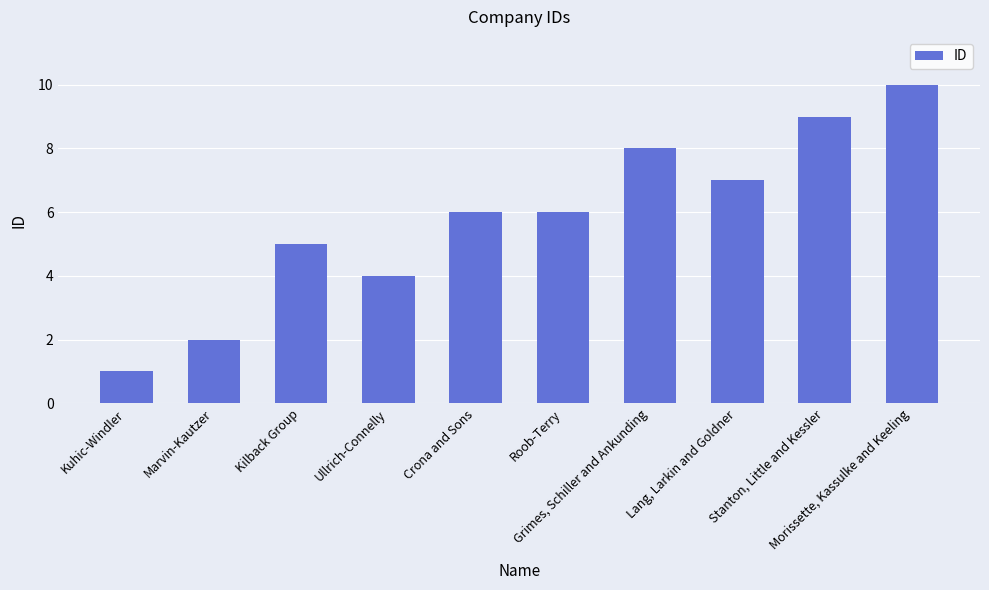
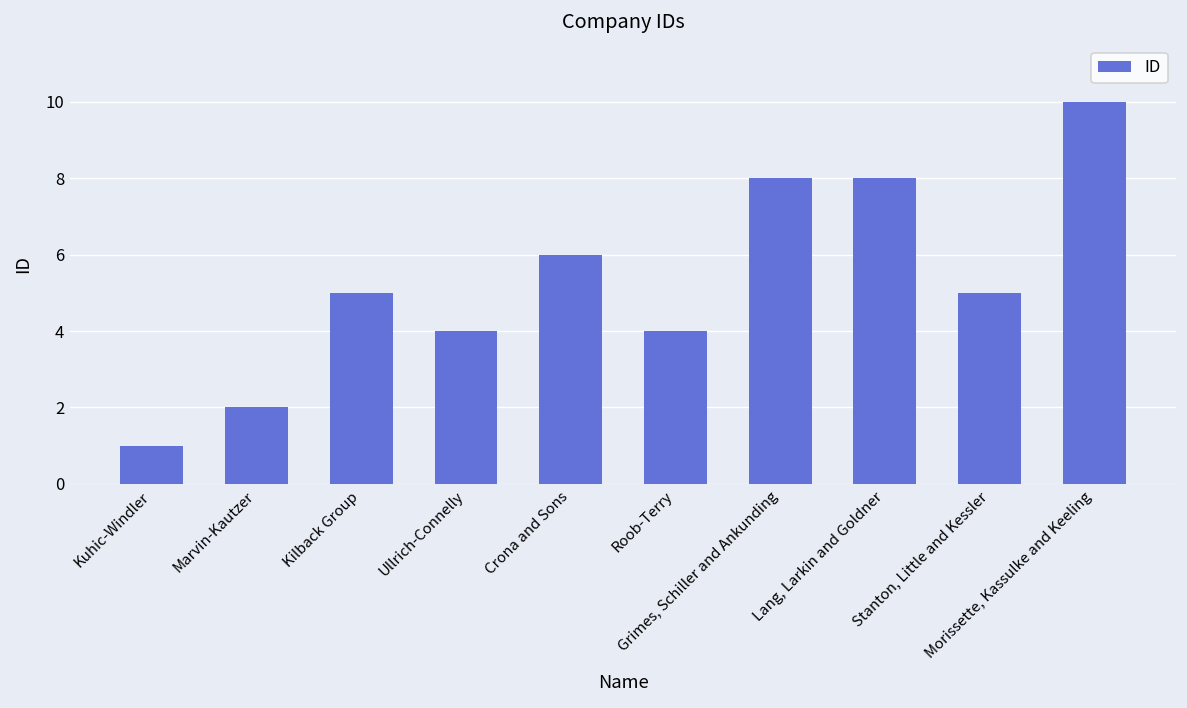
Roob-Terry: 6 -> 4
Lang, Larkin and Goldner: 7 -> 8
Stanton, Little and Kessler: 9 -> 5
